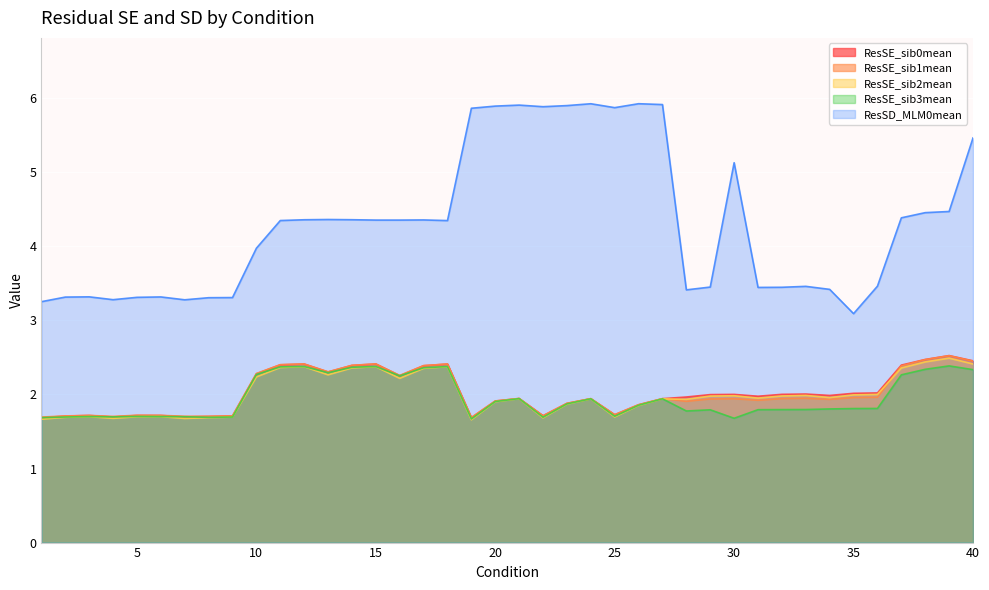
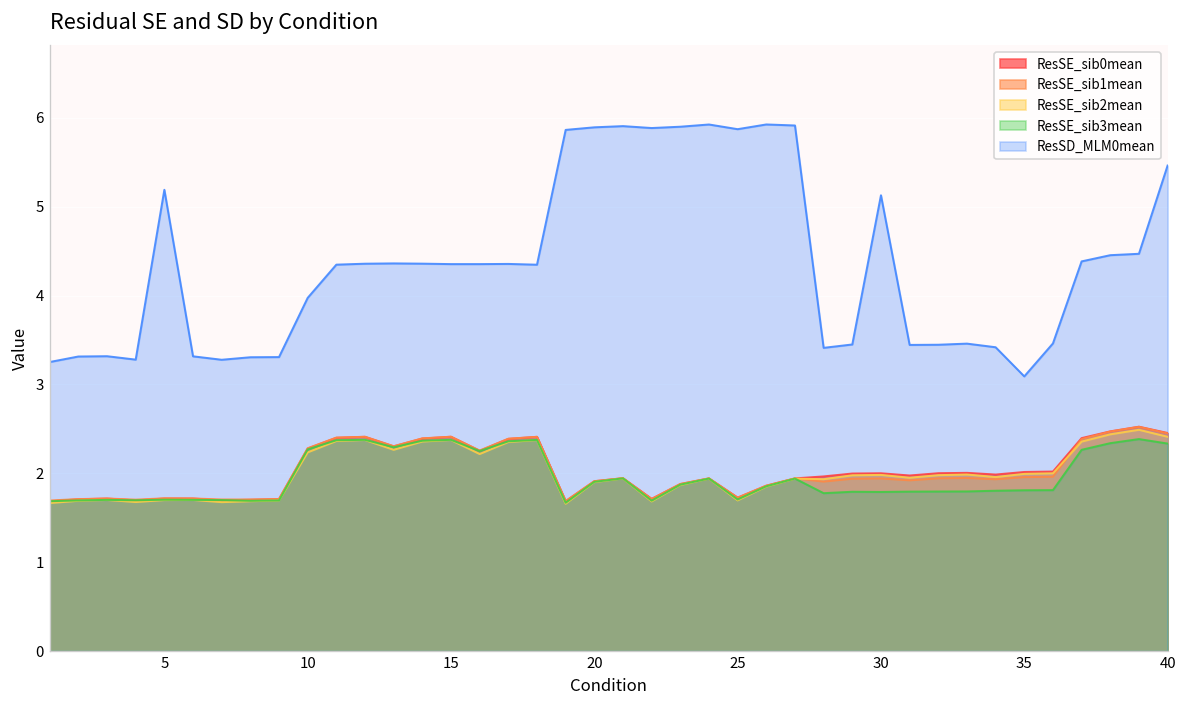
ResSD_MLM0mean, 5: 3.3 -> 5.2
ResSE_sib3mean, 30: 1.7 -> 1.8
